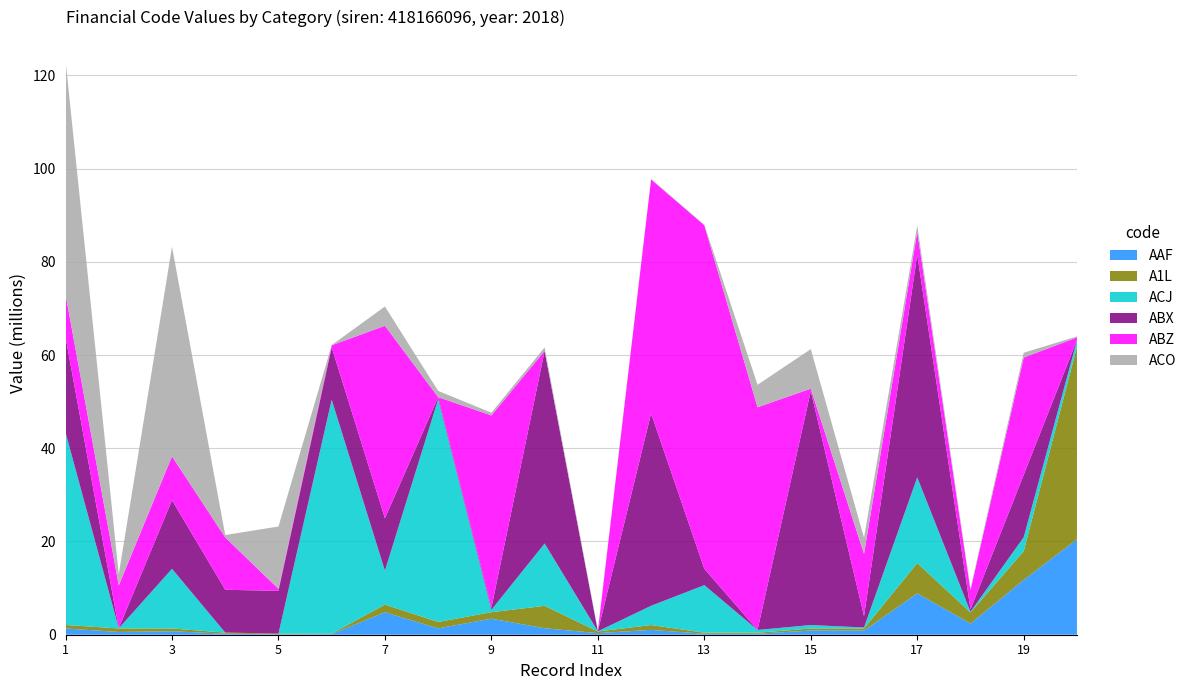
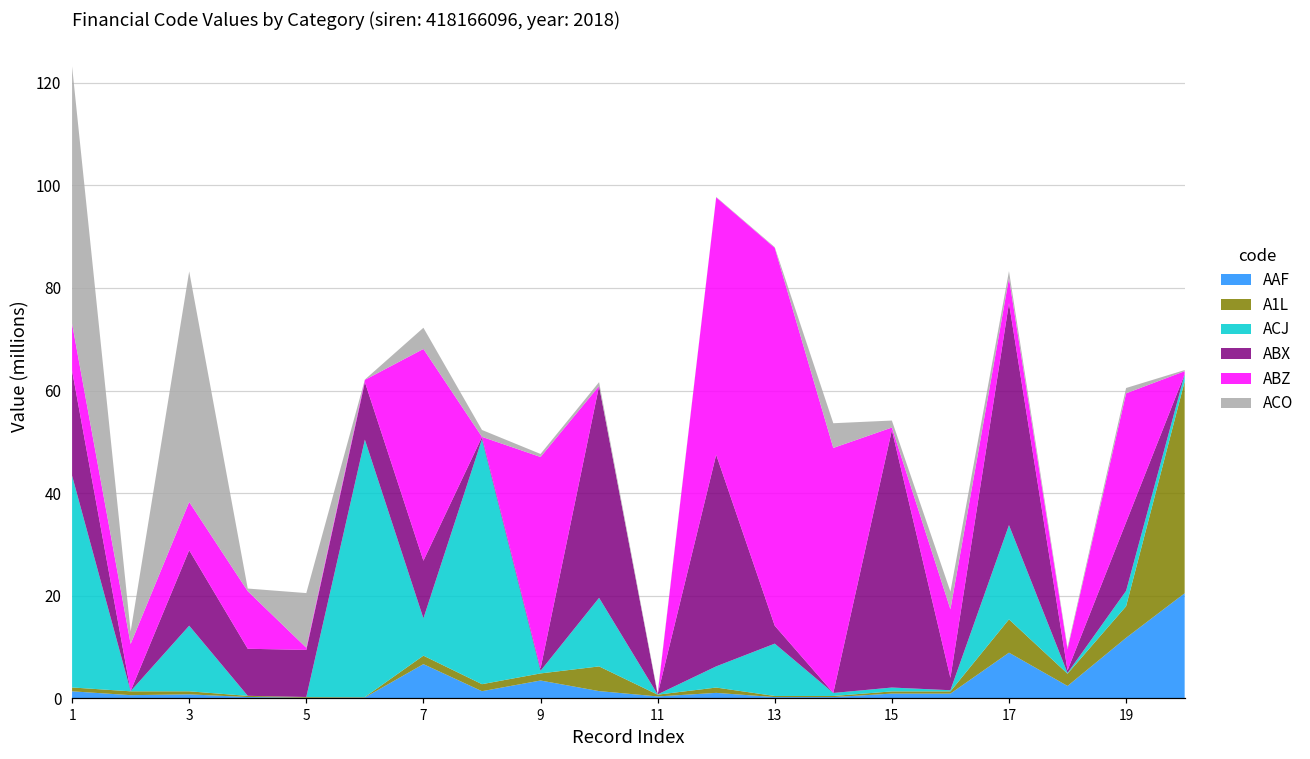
ACO, 5: 13 -> 11
AAF, 7: 5 -> 7
ACO, 15: 8 -> 1
ABX, 17: 48 -> 43
